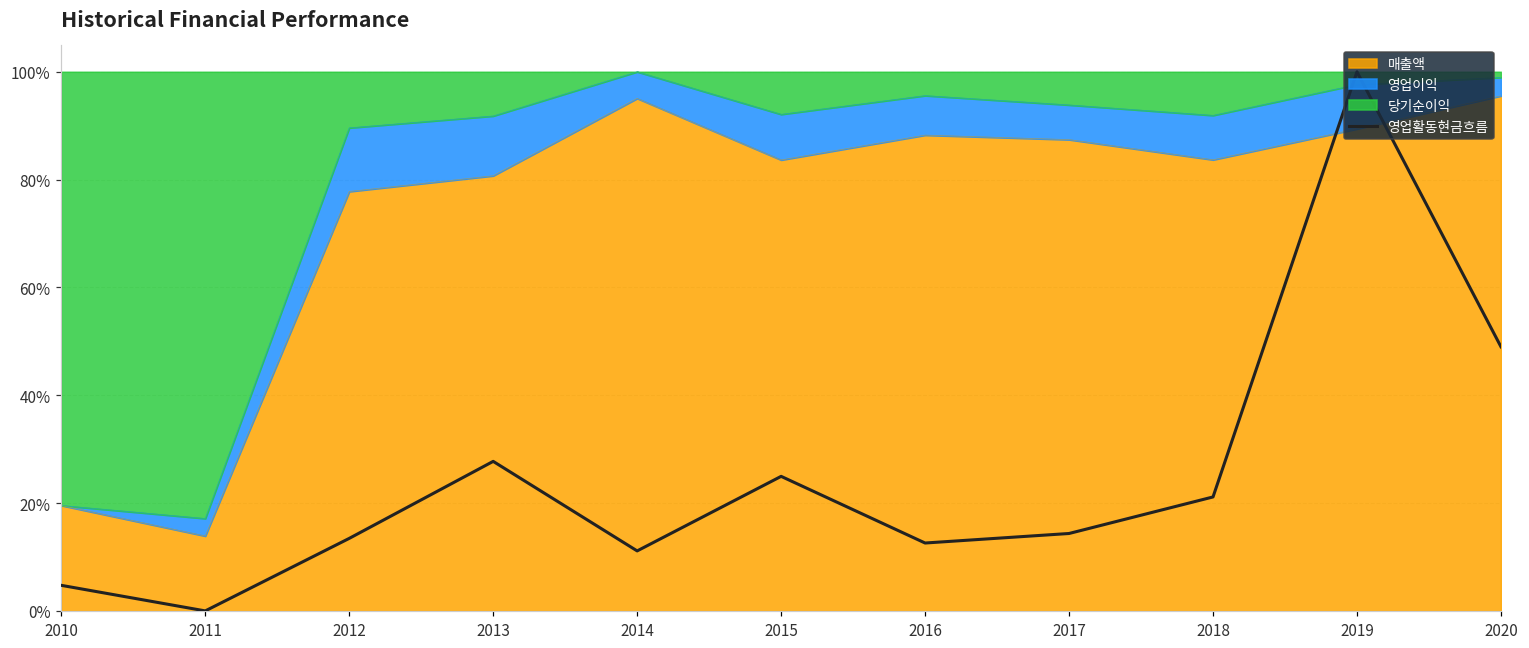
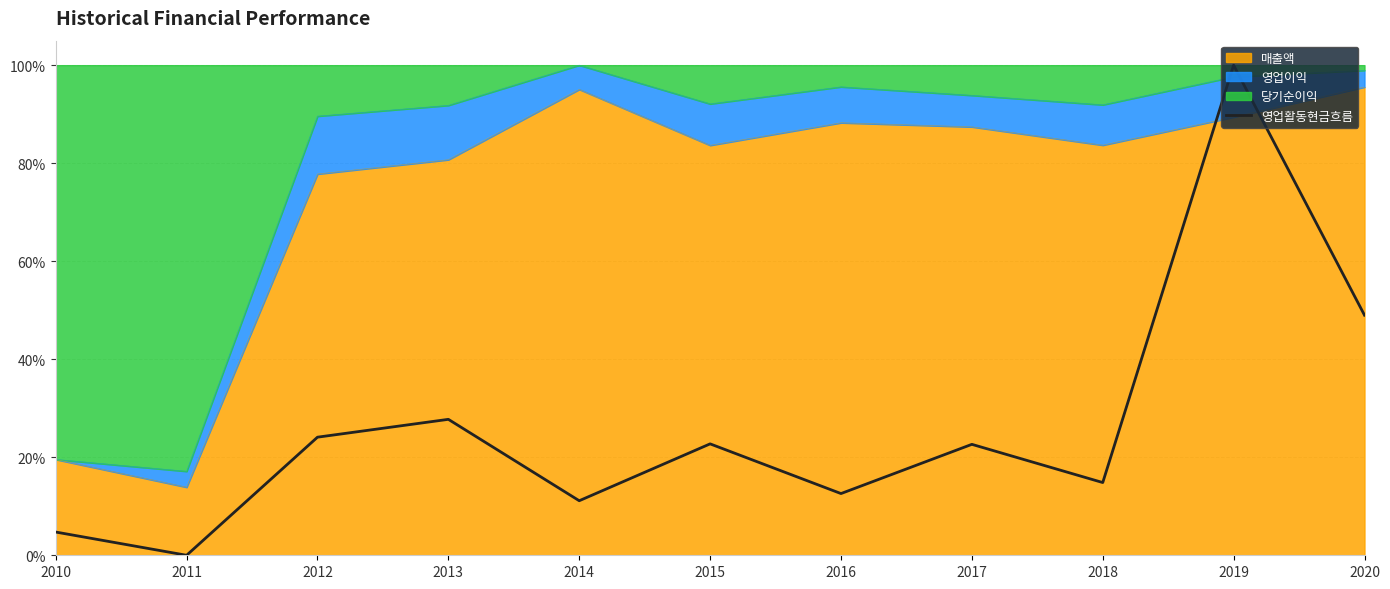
영업활동현금흐름, 2012: 13% -> 24%
영업활동현금흐름, 2015: 25% -> 23%
영업활동현금흐름, 2017: 14% -> 23%
영업활동현금흐름, 2018: 21% -> 15%
